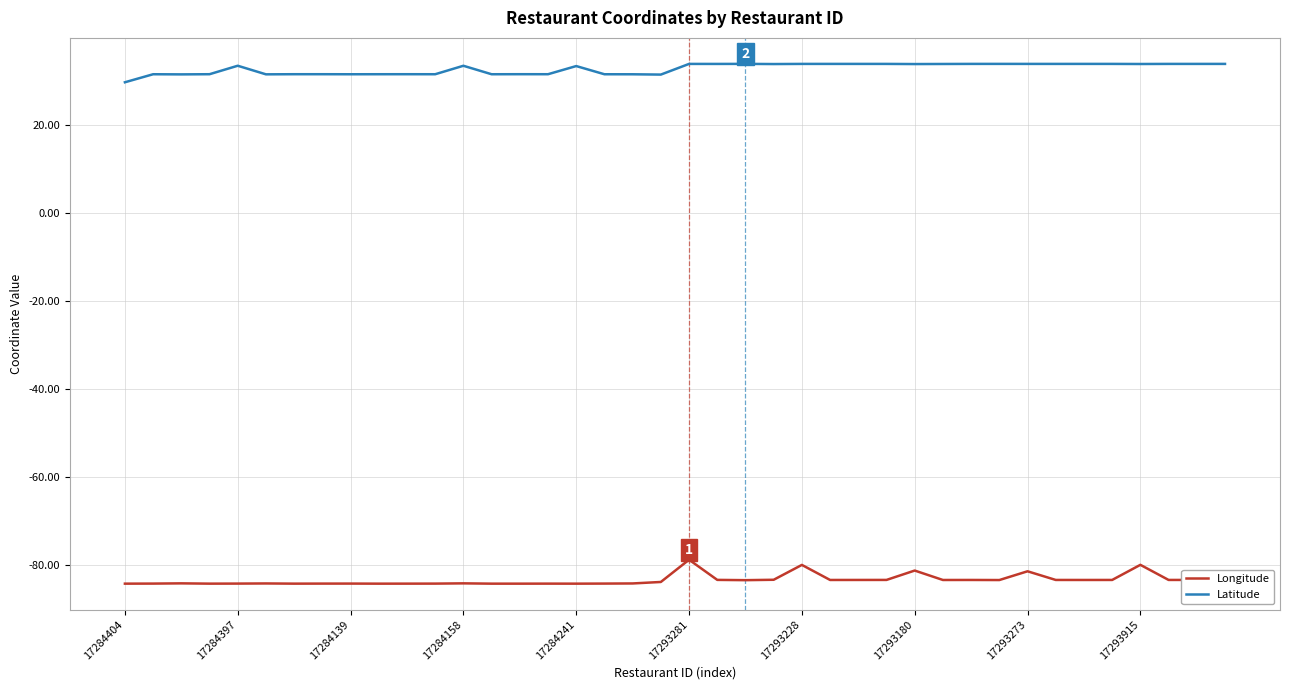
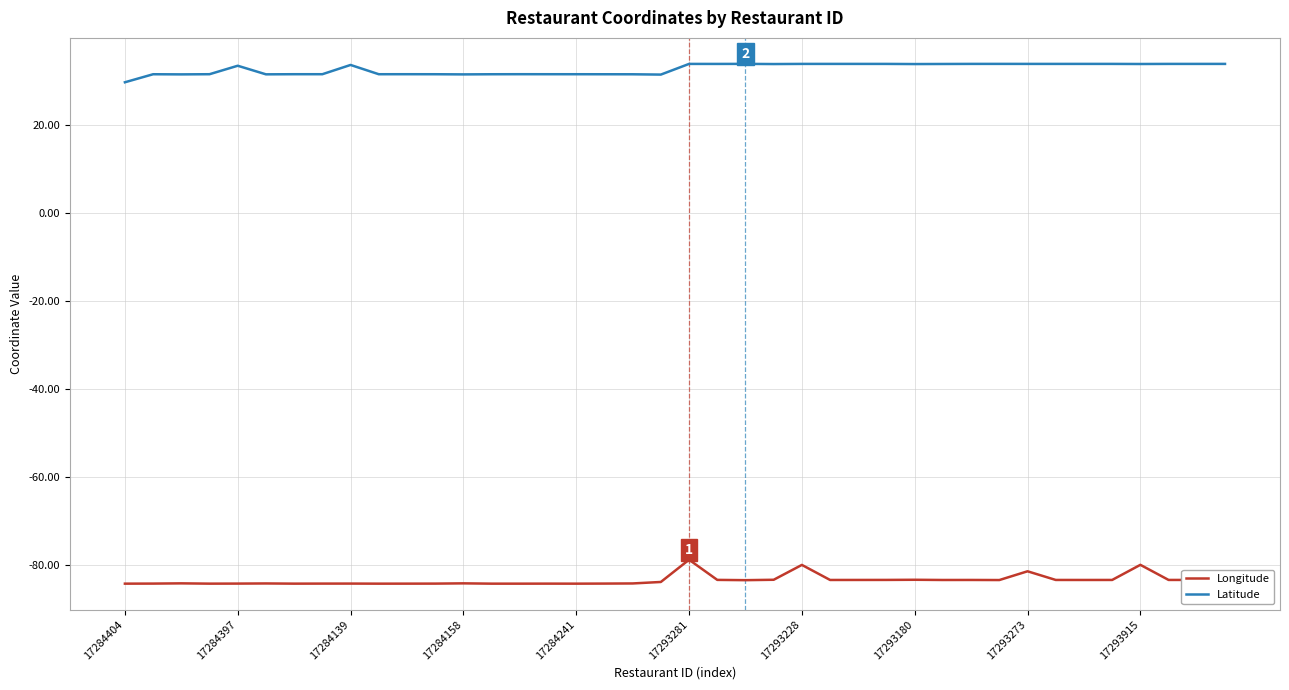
Latitude, 17284139: 32 -> 34
Latitude, 17284158: 34 -> 32
Latitude, 17284241: 33 -> 32
Longitude, 17293180: -81 -> -83
